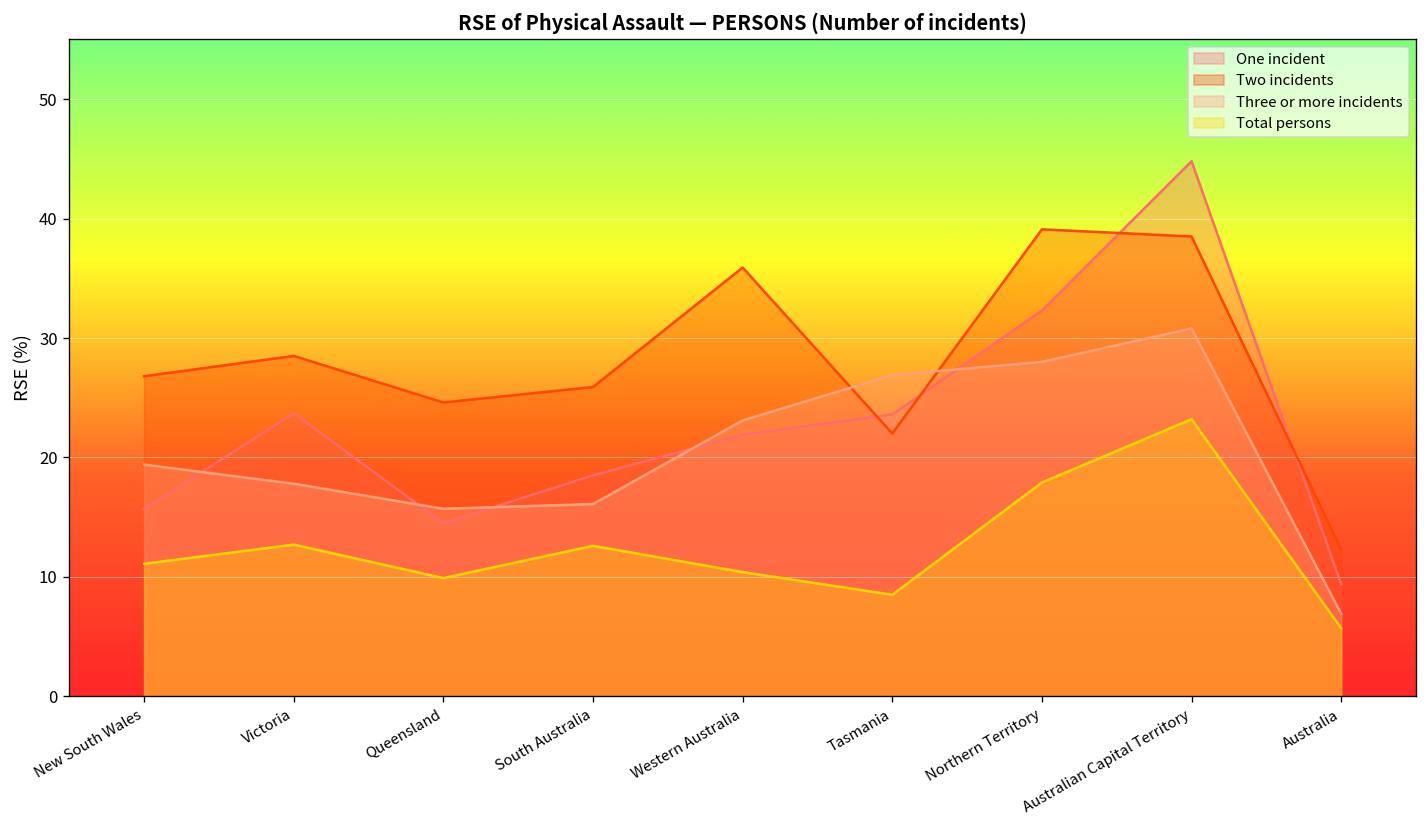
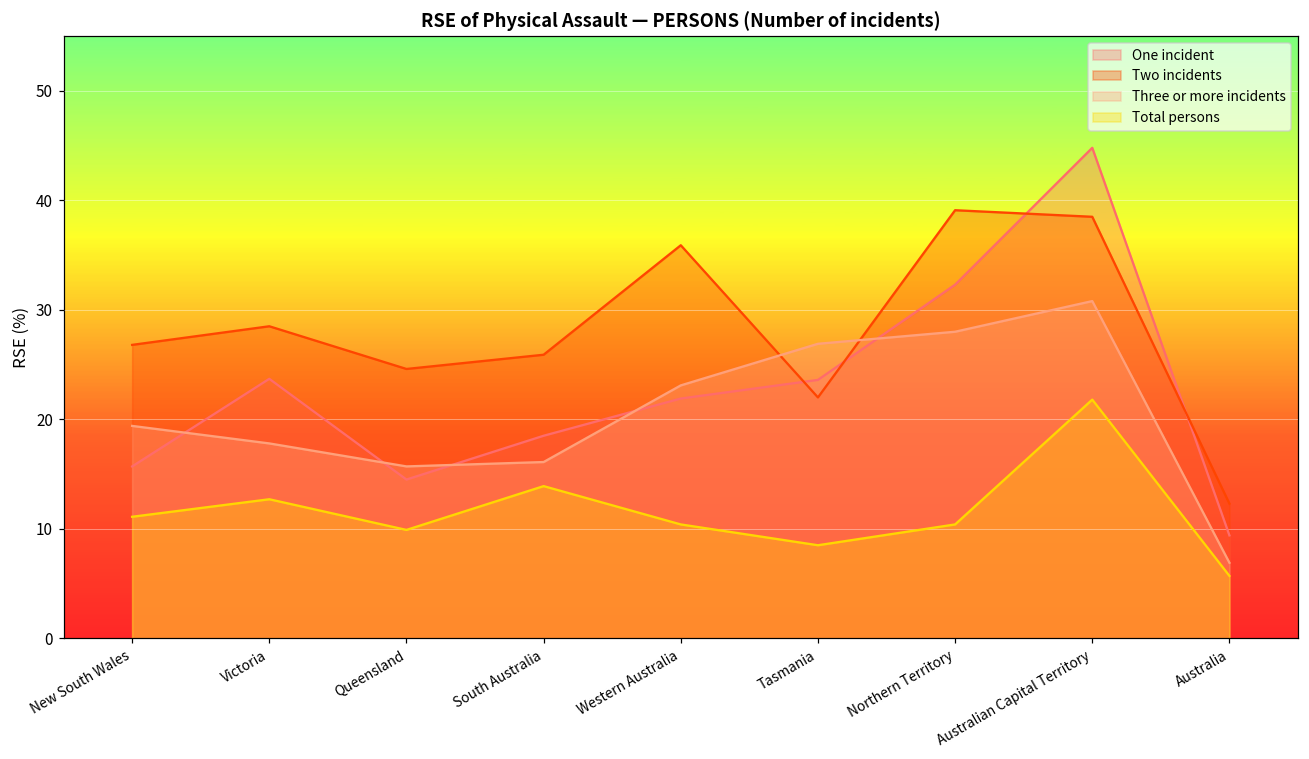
Total persons, South Australia: 13 -> 14
Total persons, Northern Territory: 18 -> 10
Total persons, Australian Capital Territory: 23 -> 22
